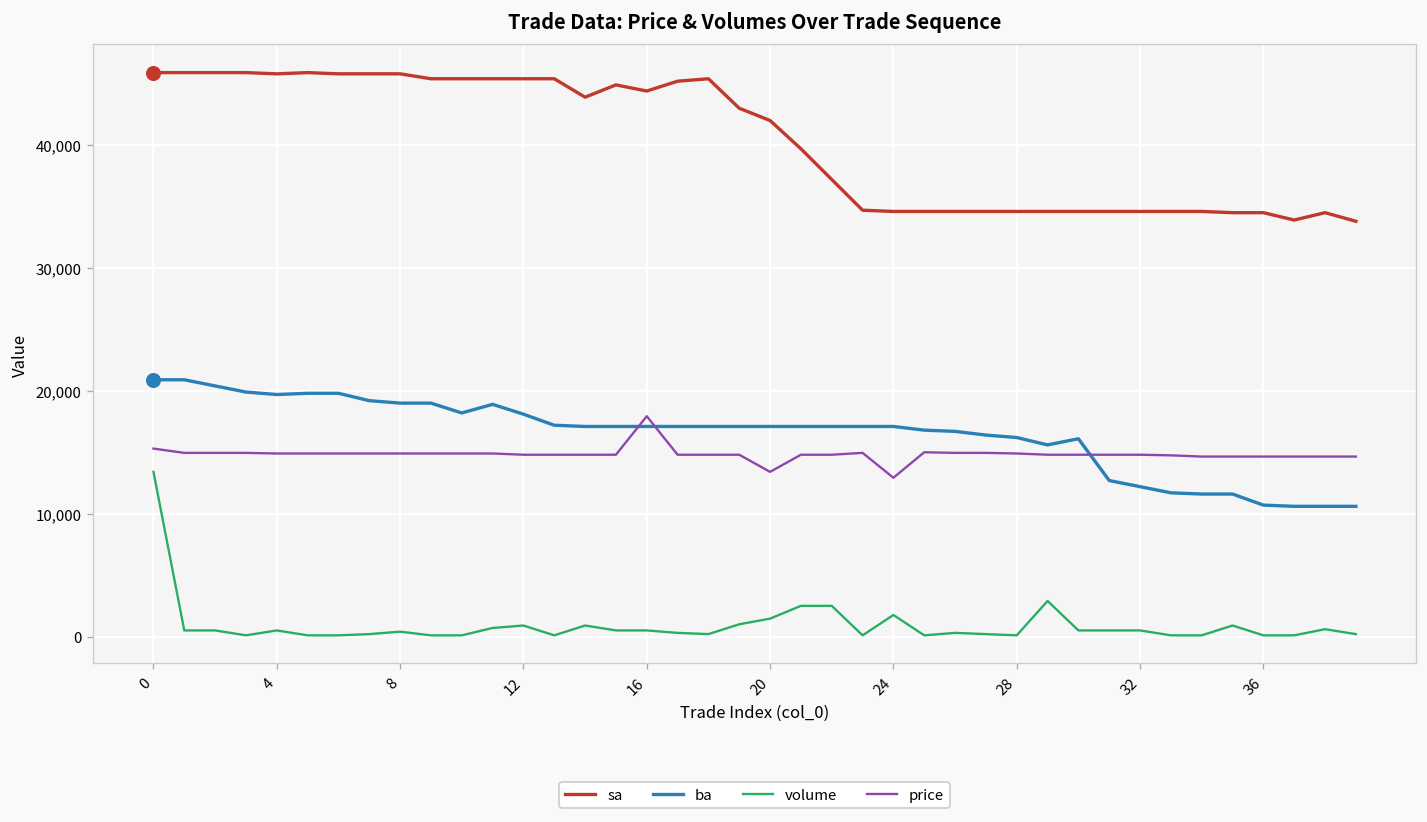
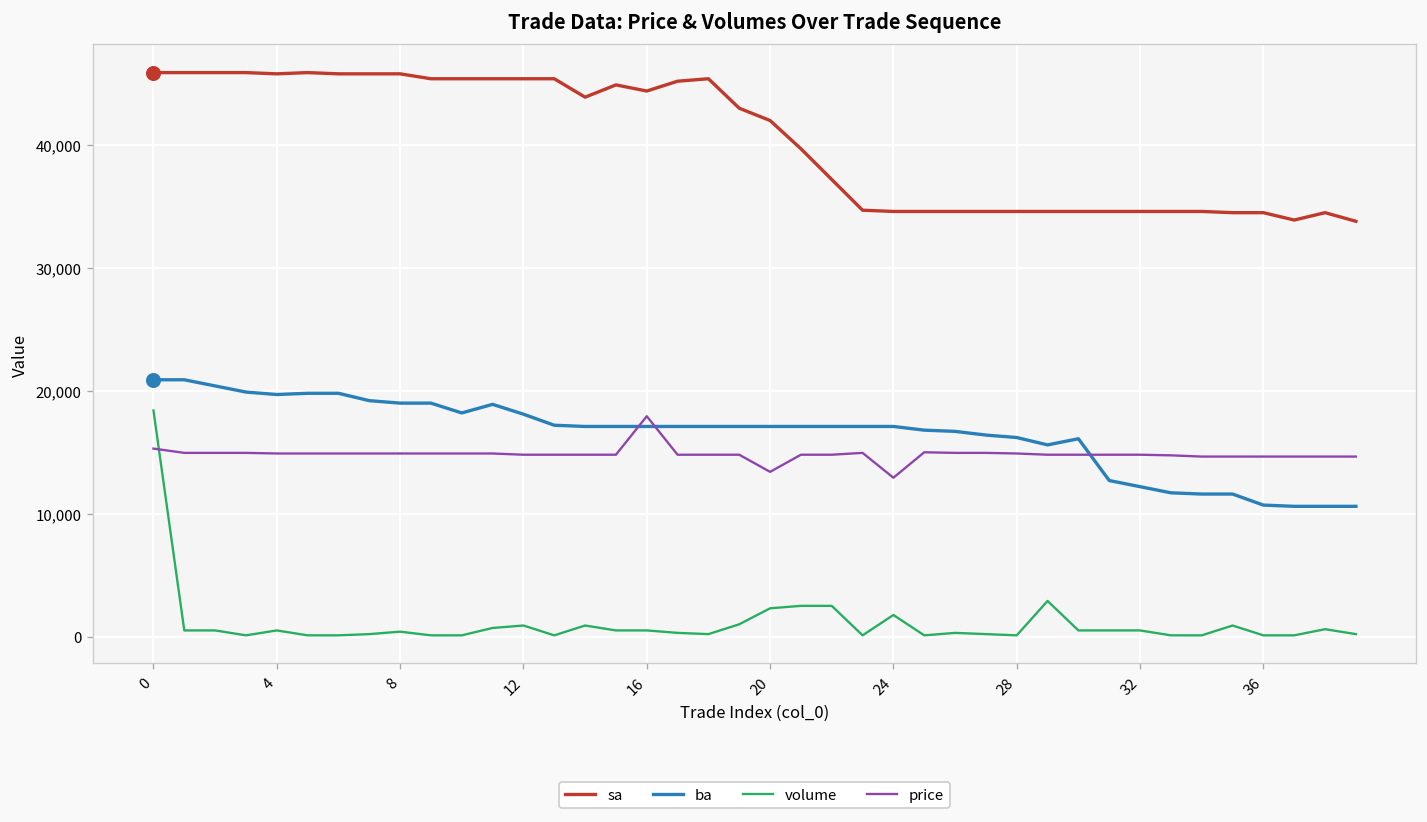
volume, 0: 13,400 -> 18,400
volume, 20: 1,500 -> 2,300
